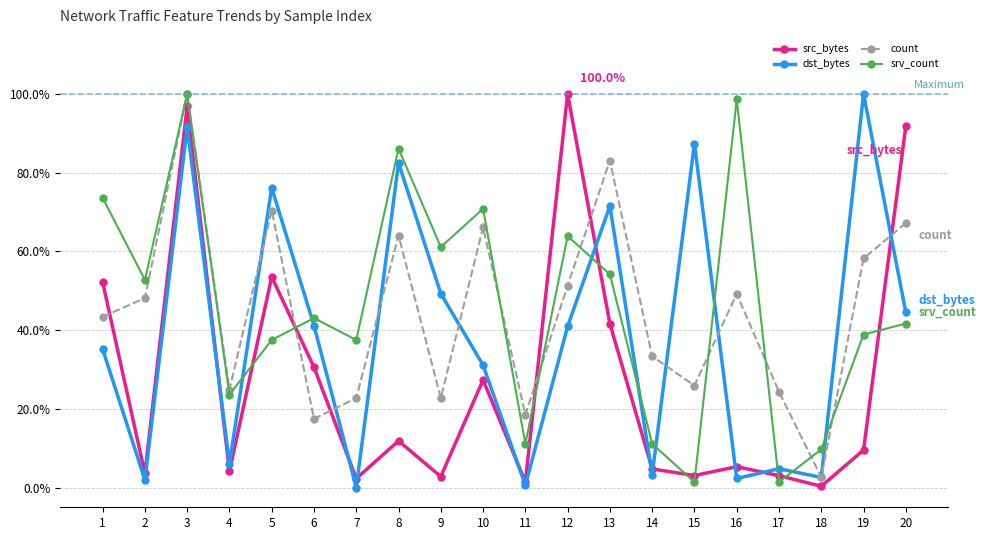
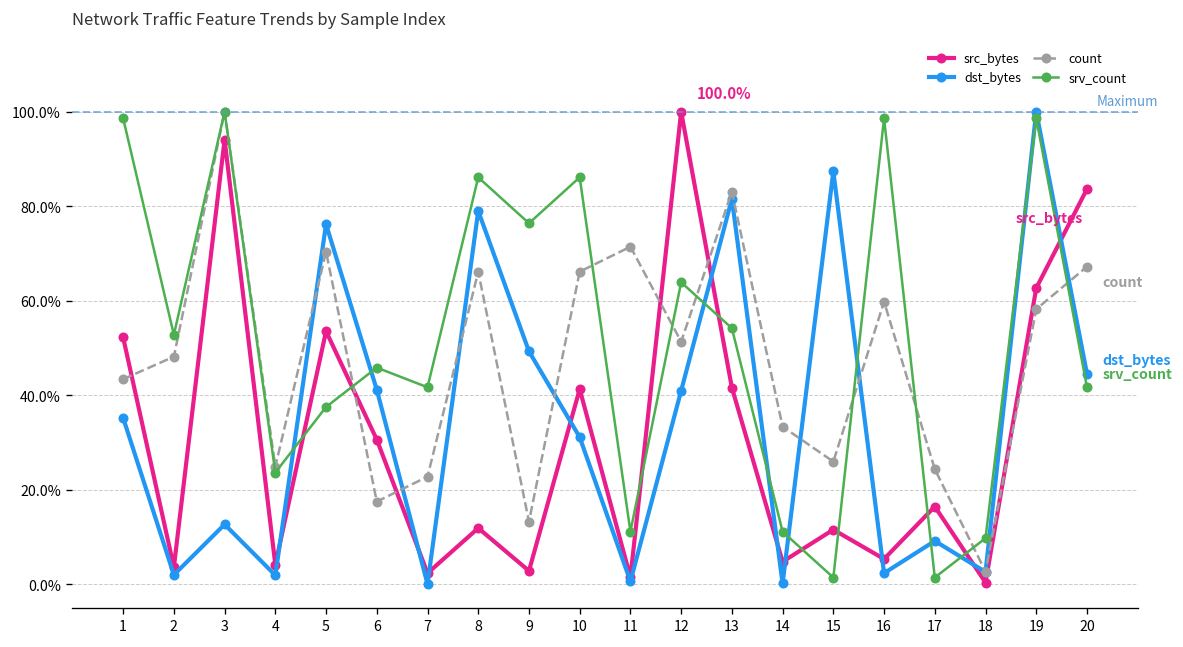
srv_count, 1: 74% -> 99%
src_bytes, 3: 97% -> 94%
dst_bytes, 3: 92% -> 13%
dst_bytes, 4: 6% -> 2%
srv_count, 6: 43% -> 46%
srv_count, 7: 38% -> 42%
dst_bytes, 8: 82% -> 79%
count, 8: 64% -> 66%
count, 9: 23% -> 13%
srv_count, 9: 61% -> 76%
src_bytes, 10: 27% -> 41%
srv_count, 10: 71% -> 86%
count, 11: 19% -> 71%
dst_bytes, 13: 72% -> 82%
dst_bytes, 14: 3% -> 0%
src_bytes, 15: 3% -> 12%
count, 16: 49% -> 60%
src_bytes, 17: 3% -> 16%
dst_bytes, 17: 5% -> 9%
src_bytes, 19: 10% -> 63%
srv_count, 19: 39% -> 99%
src_bytes, 20: 92% -> 84%
